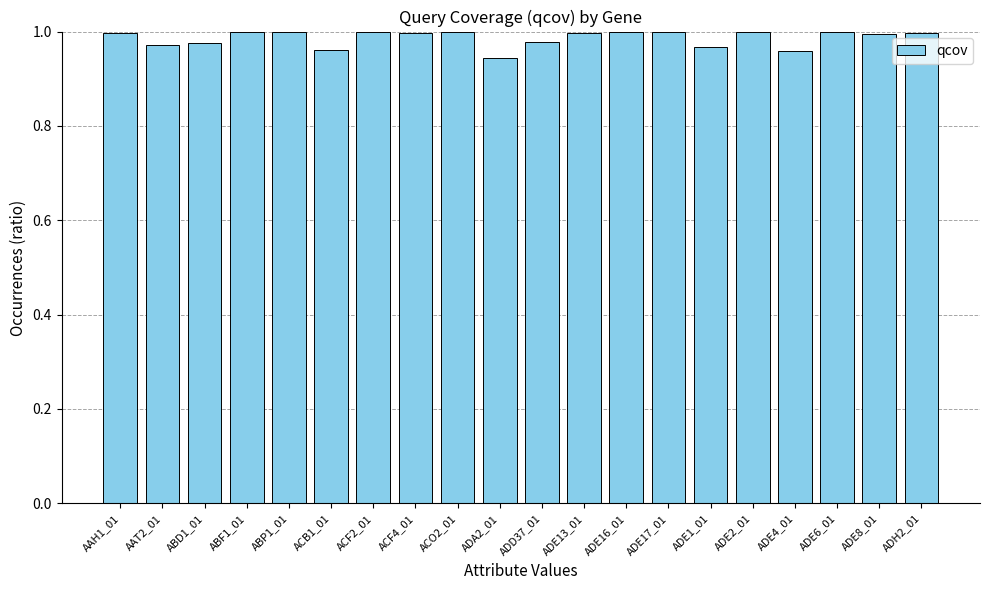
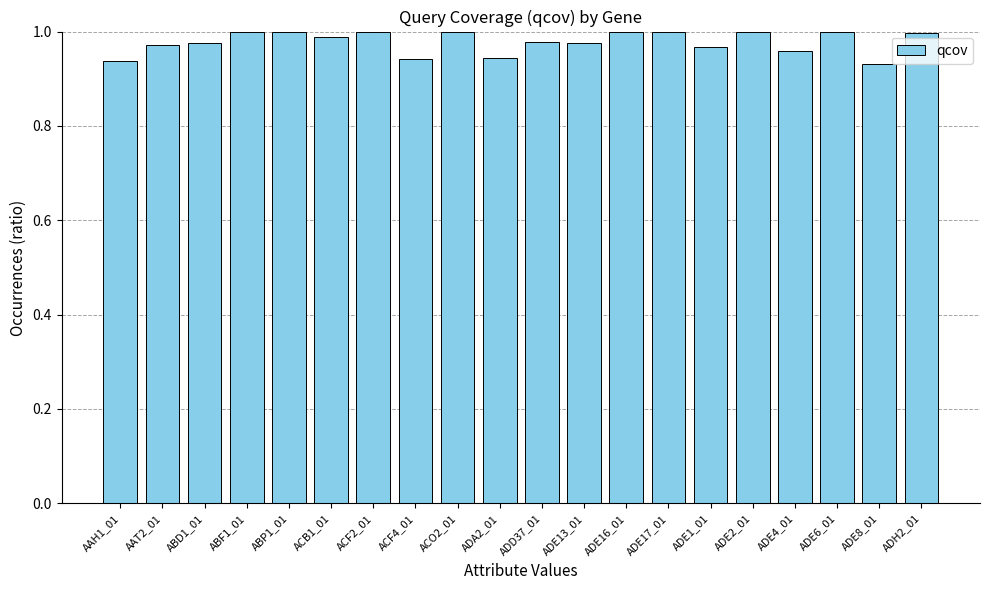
AAH1_01: 1.00 -> 0.94
ACB1_01: 0.96 -> 0.99
ACF4_01: 1.00 -> 0.94
ADE13_01: 1.00 -> 0.98
ADE8_01: 1.00 -> 0.93
